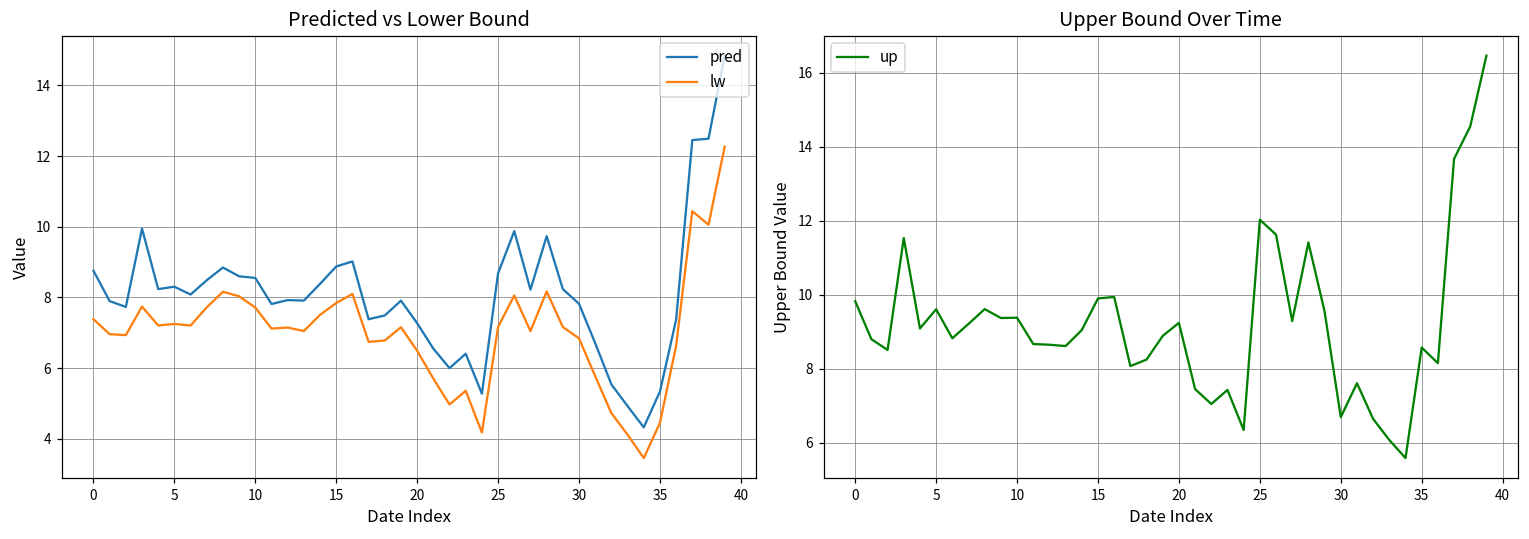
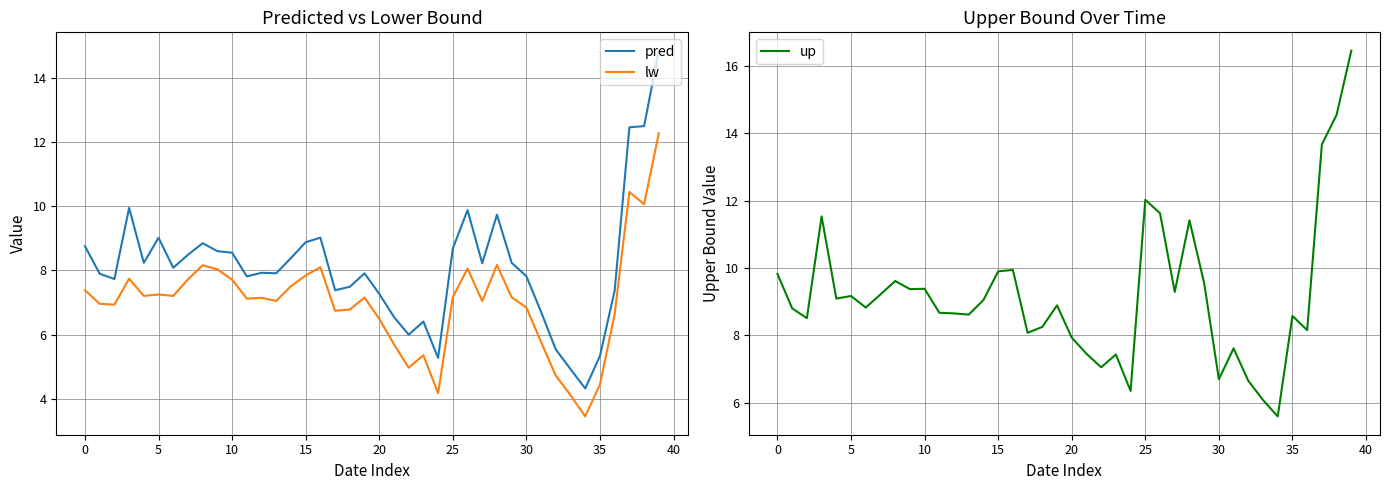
Predicted vs Lower Bound, pred, 5: 8.3 -> 9.0
Upper Bound Over Time, 5: 9.6 -> 9.2
Upper Bound Over Time, 20: 9.2 -> 7.9
